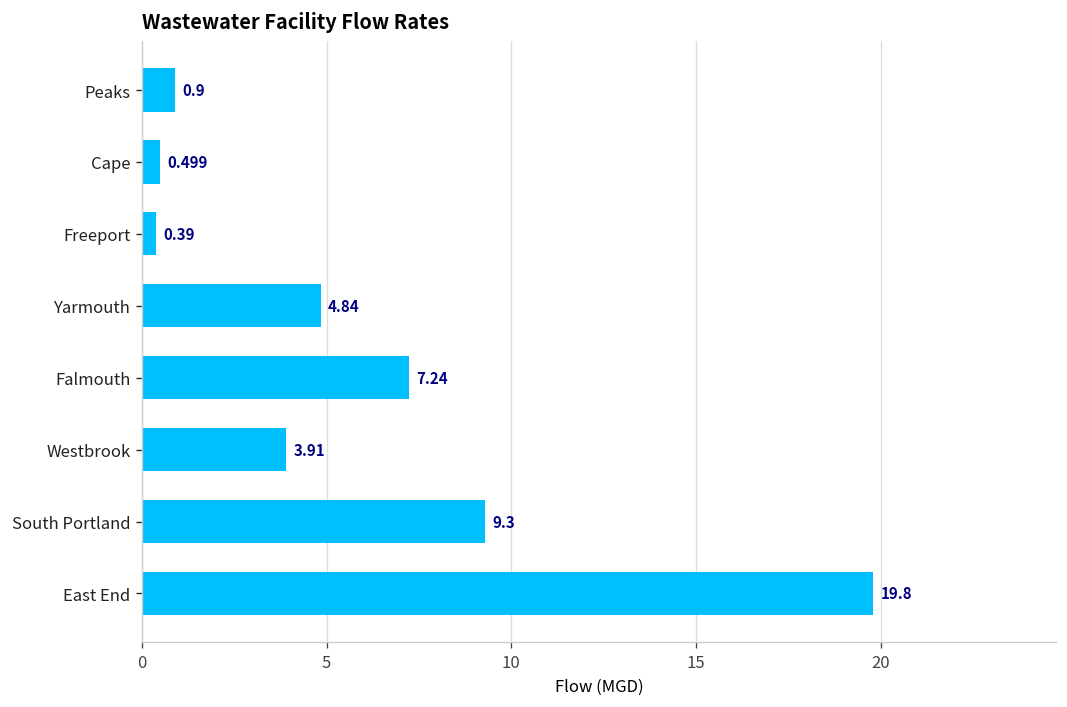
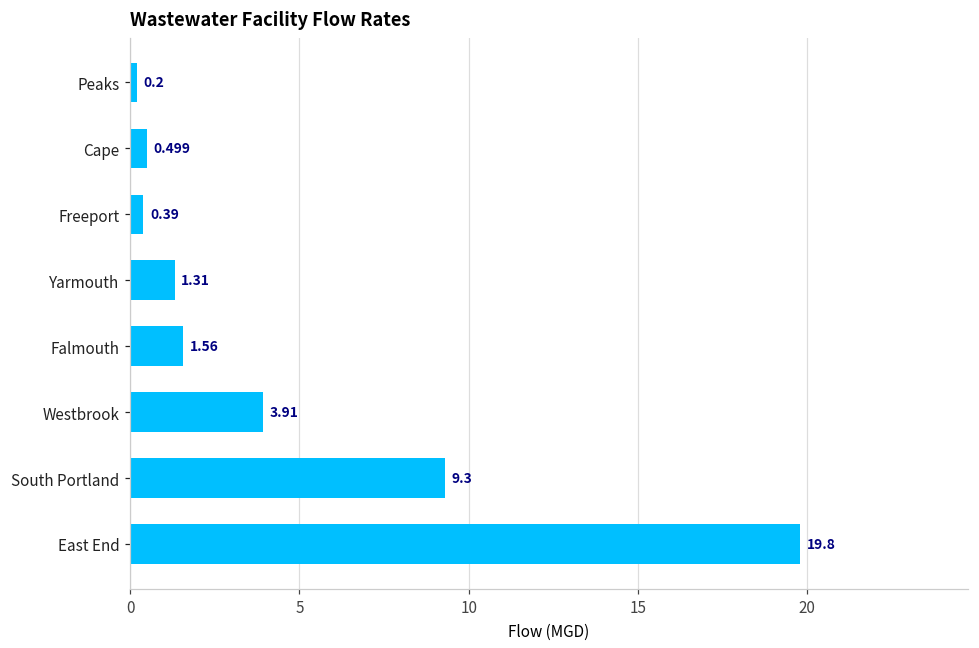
Peaks: 0.9 -> 0.2
Yarmouth: 4.84 -> 1.31
Falmouth: 7.24 -> 1.56
